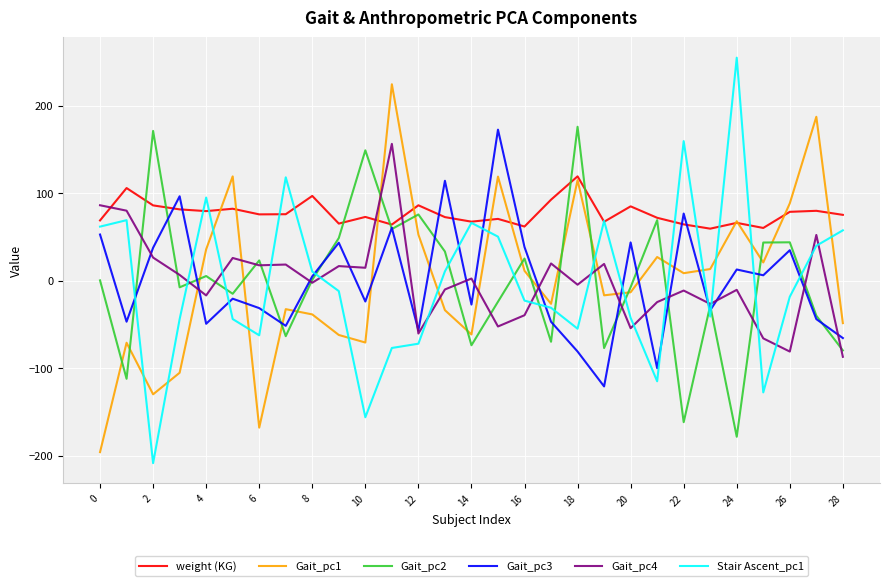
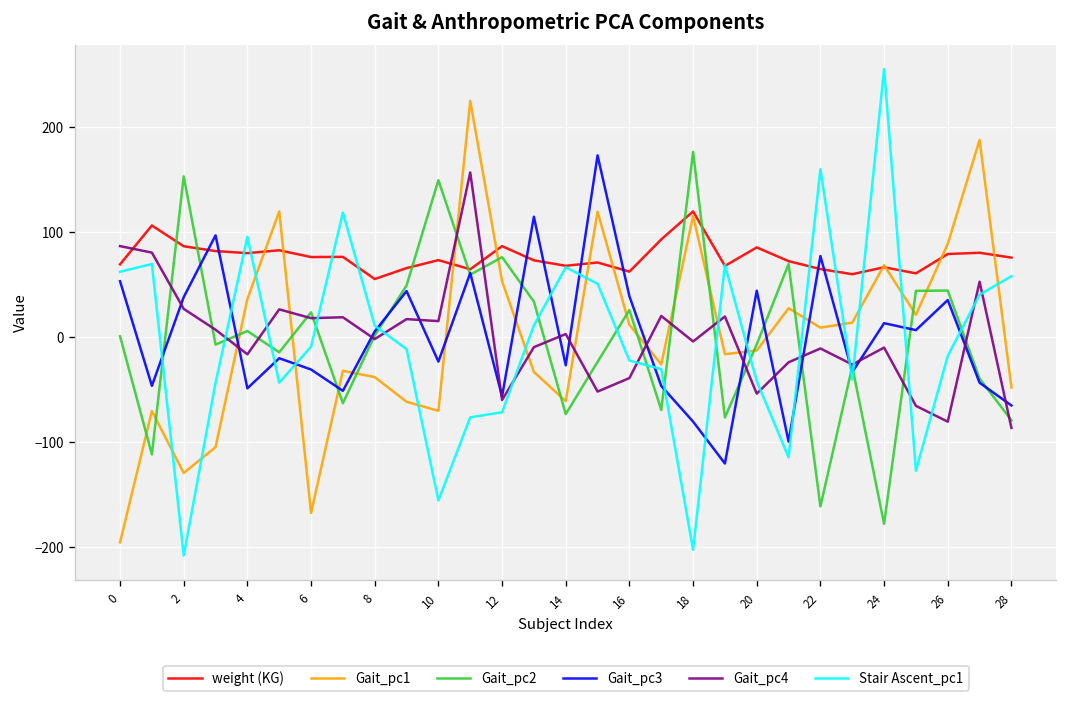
Gait_pc2, 2: 170 -> 150
Stair Ascent_pc1, 6: -60 -> -10
weight (KG), 8: 100 -> 60
Stair Ascent_pc1, 18: -50 -> -200
